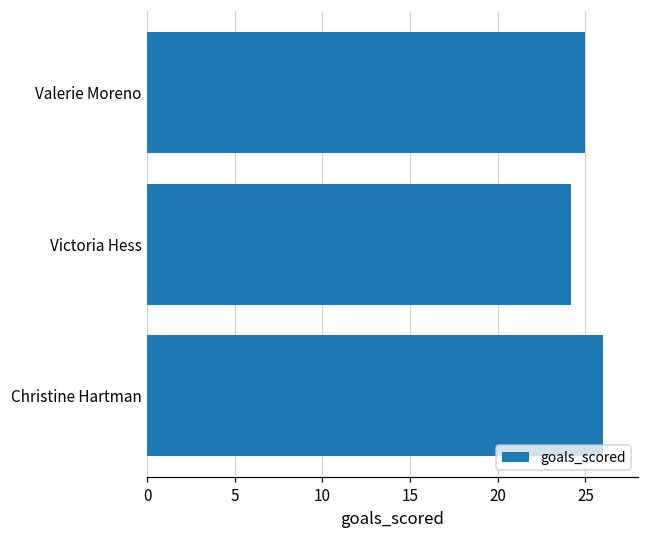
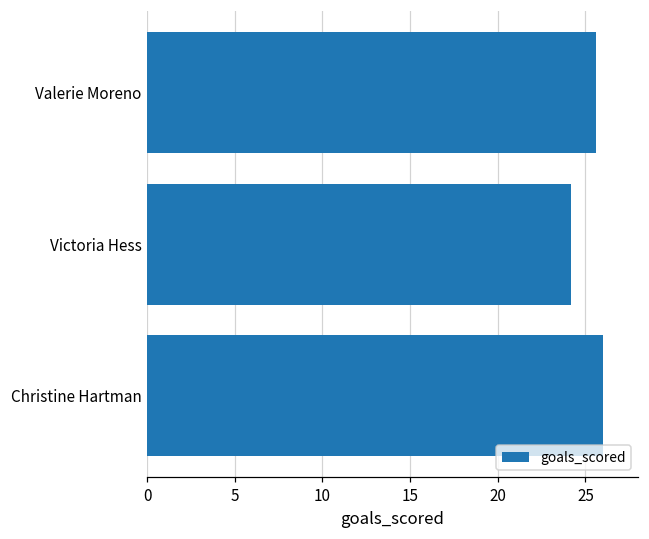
Valerie Moreno: 25.0 -> 25.6
